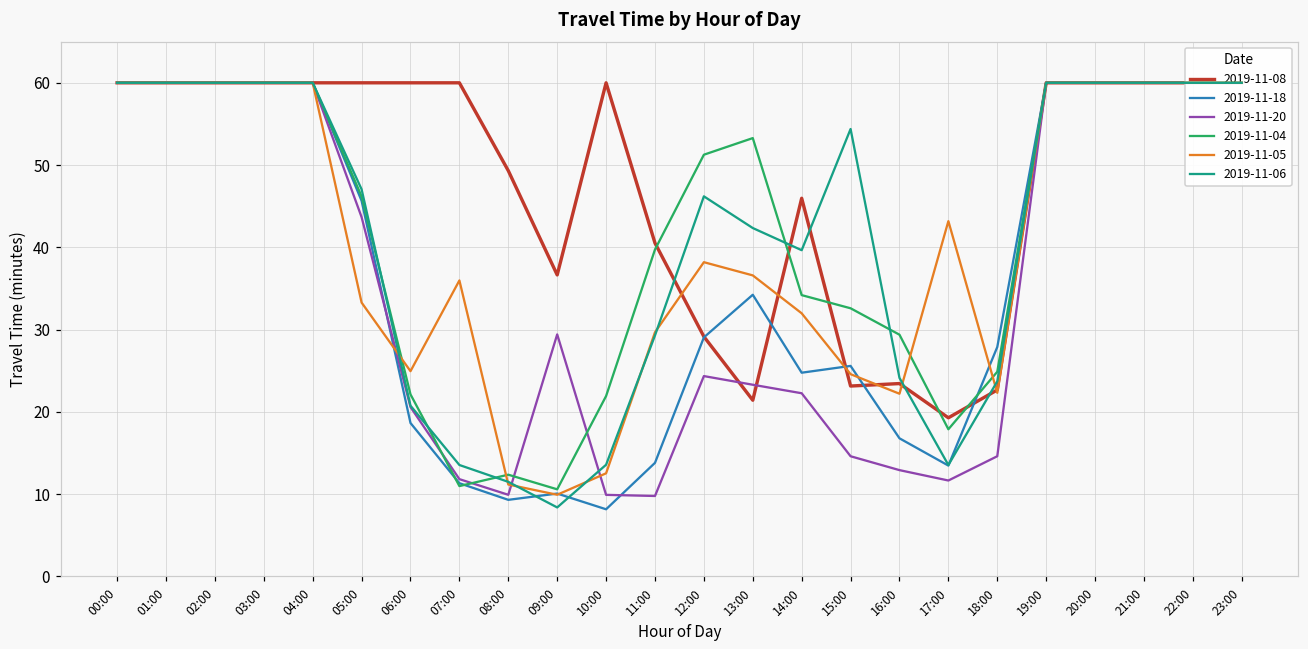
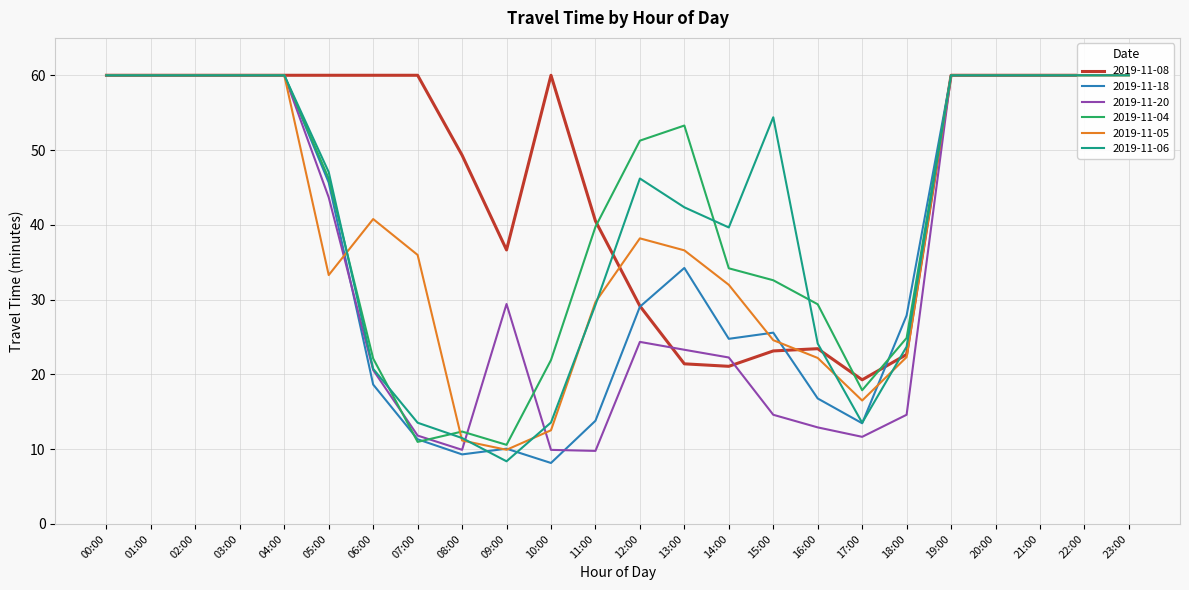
2019-11-05, 06:00: 25 -> 41
2019-11-08, 14:00: 46 -> 21
2019-11-05, 17:00: 43 -> 17
